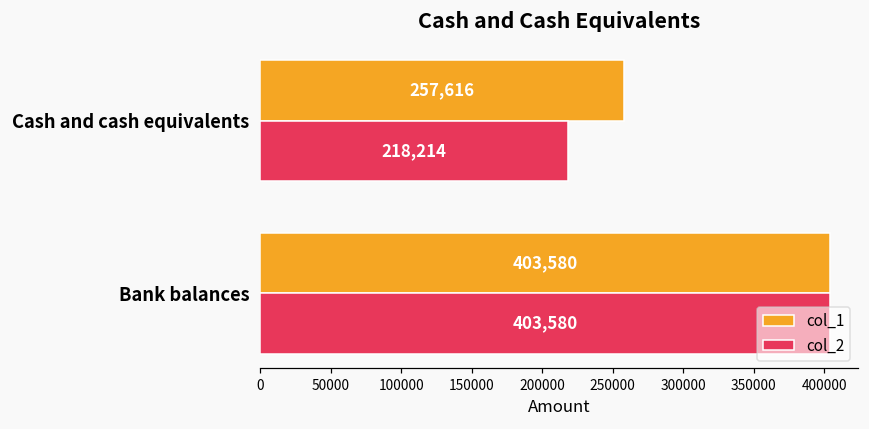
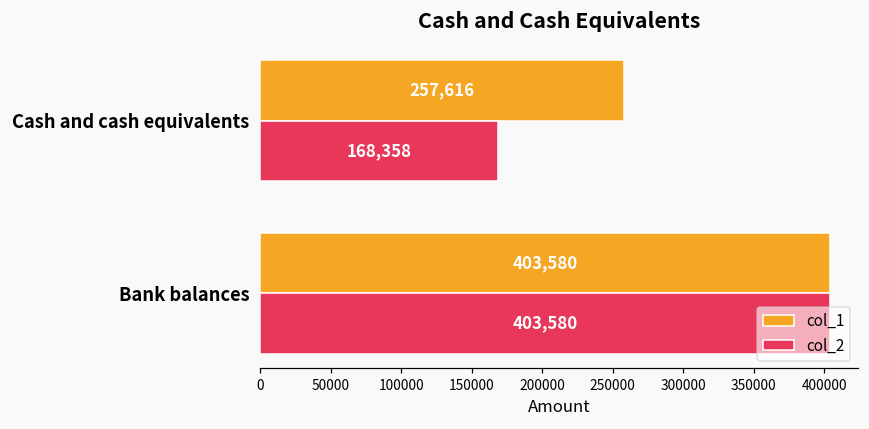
col_2, Cash and cash equivalents: 218,214 -> 168,358
